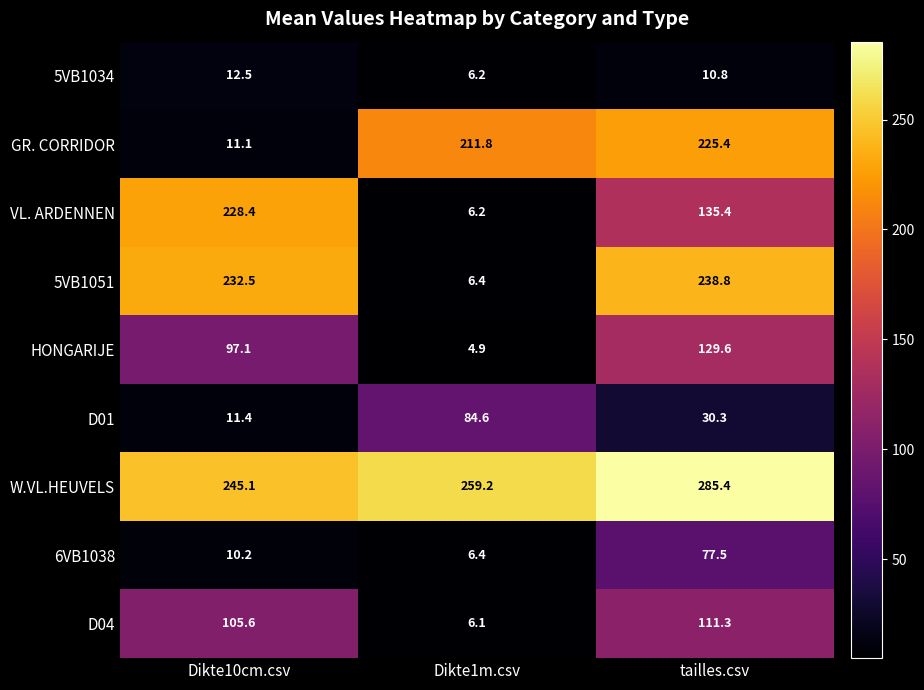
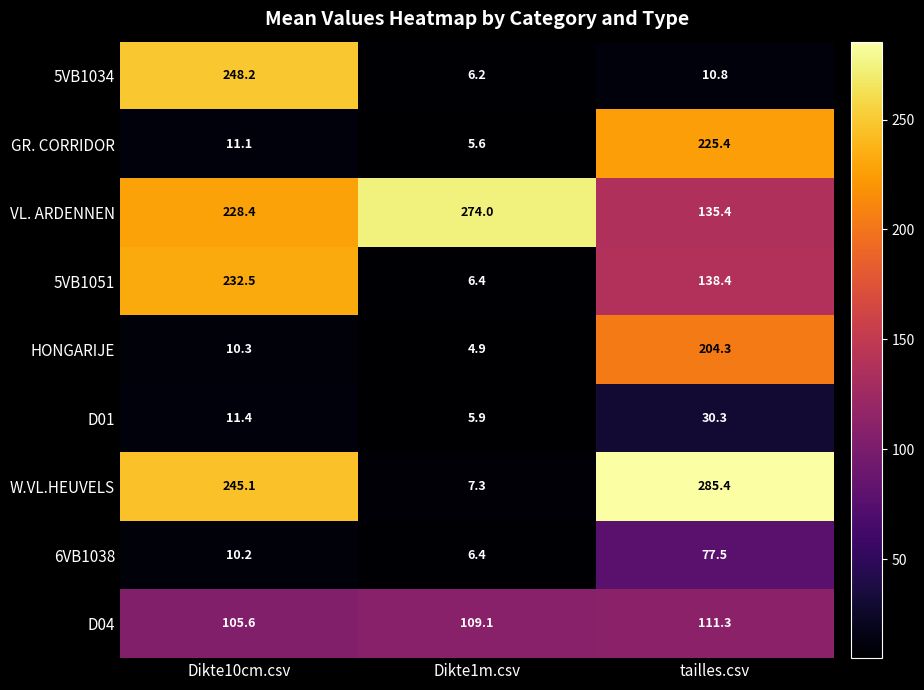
5VB1034, Dikte10cm.csv: 12.5 -> 248.2
GR. CORRIDOR, Dikte1m.csv: 211.8 -> 5.6
VL. ARDENNEN, Dikte1m.csv: 6.2 -> 274.0
5VB1051, tailles.csv: 238.8 -> 138.4
HONGARIJE, Dikte10cm.csv: 97.1 -> 10.3
HONGARIJE, tailles.csv: 129.6 -> 204.3
D01, Dikte1m.csv: 84.6 -> 5.9
W.VL.HEUVELS, Dikte1m.csv: 259.2 -> 7.3
D04, Dikte1m.csv: 6.1 -> 109.1
